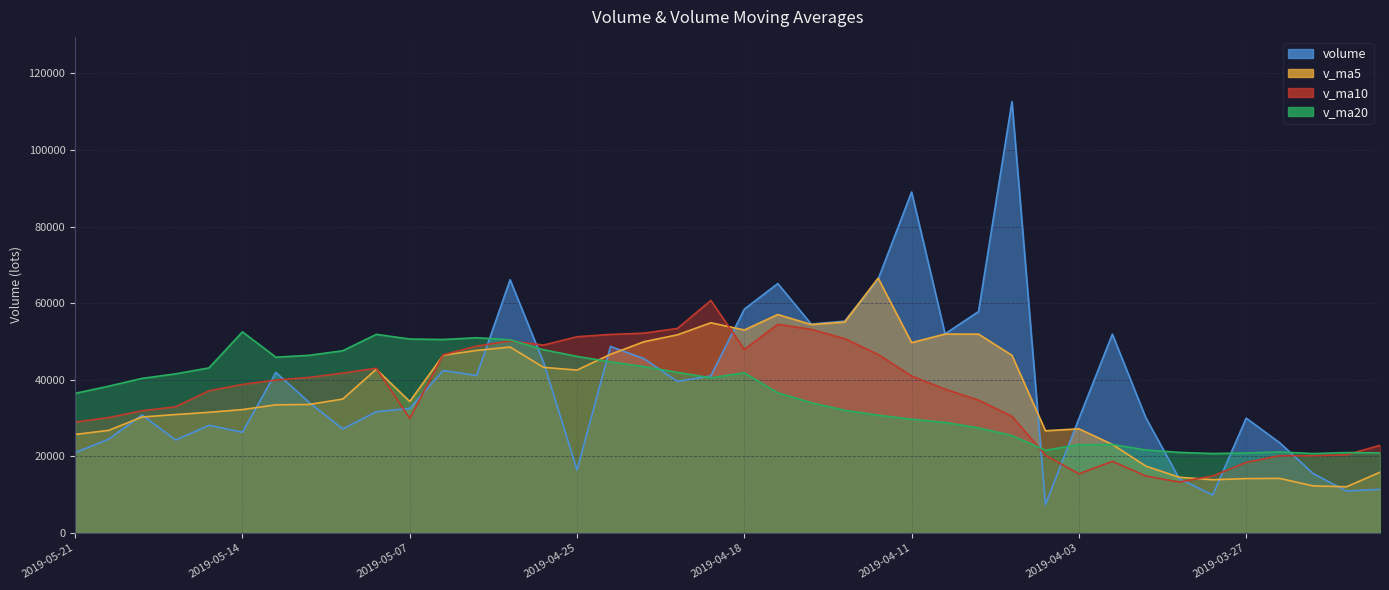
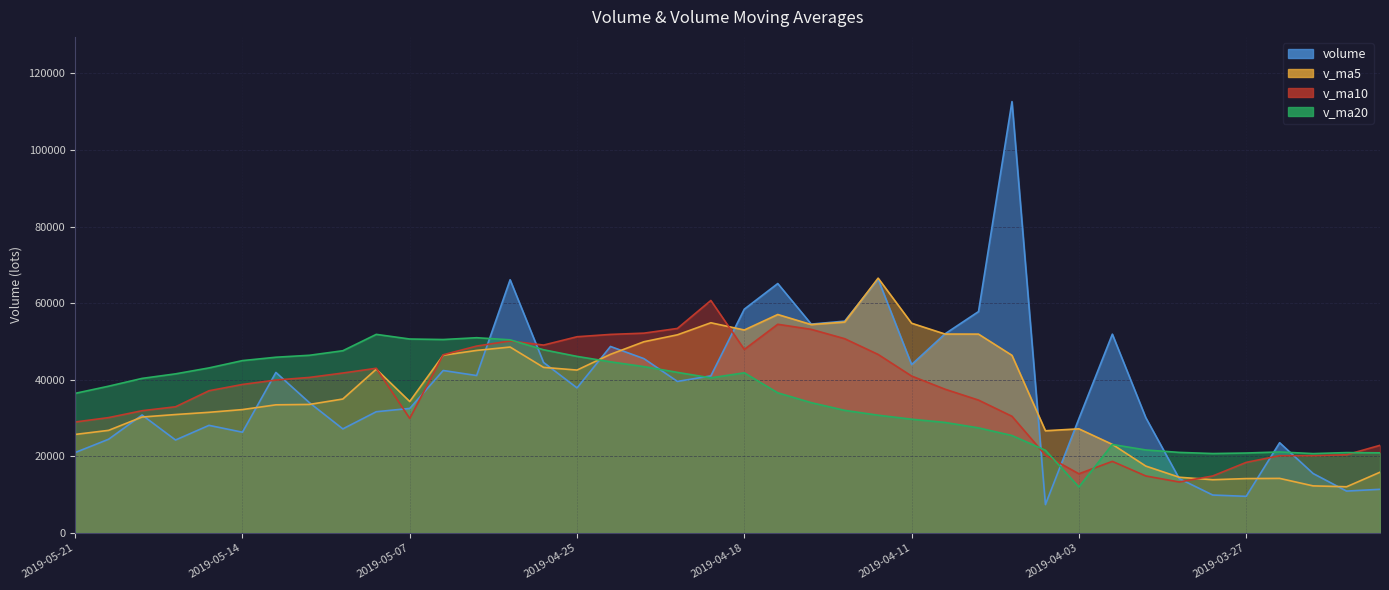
v_ma20, 2019-05-14: 53000 -> 45000
volume, 2019-04-25: 16000 -> 38000
volume, 2019-04-11: 89000 -> 44000
v_ma5, 2019-04-11: 50000 -> 55000
v_ma20, 2019-04-03: 23000 -> 12000
volume, 2019-03-27: 30000 -> 10000
